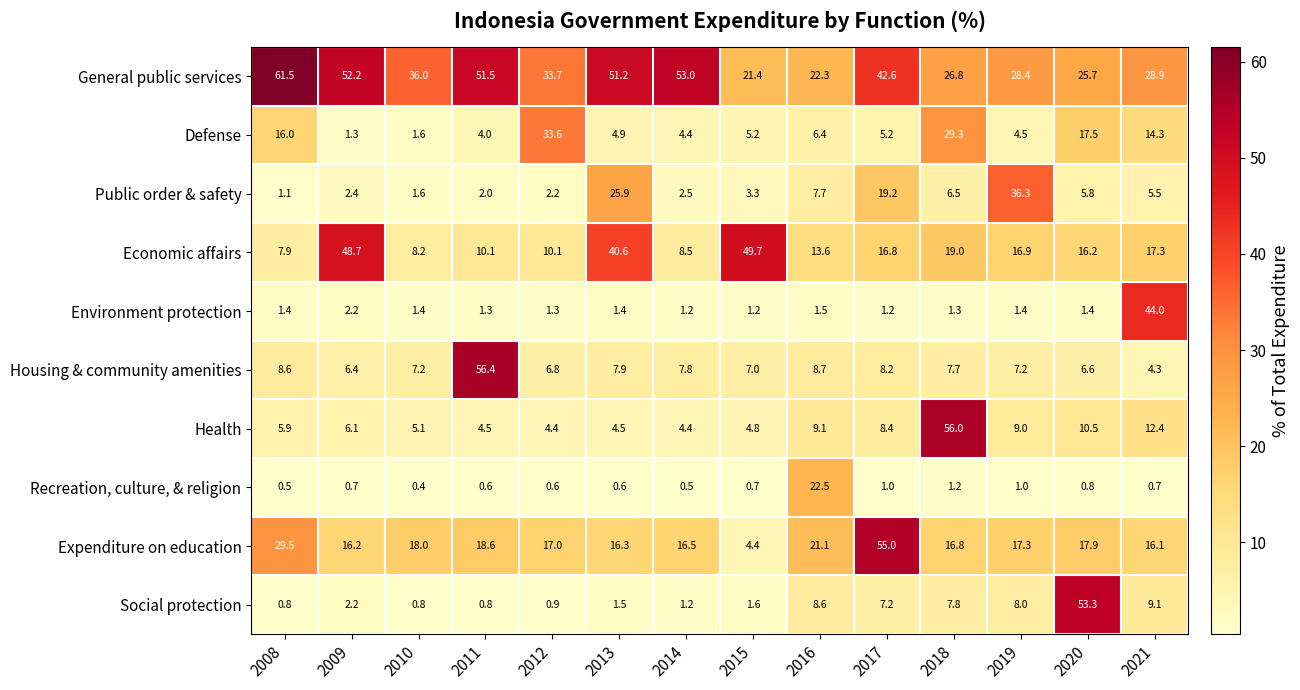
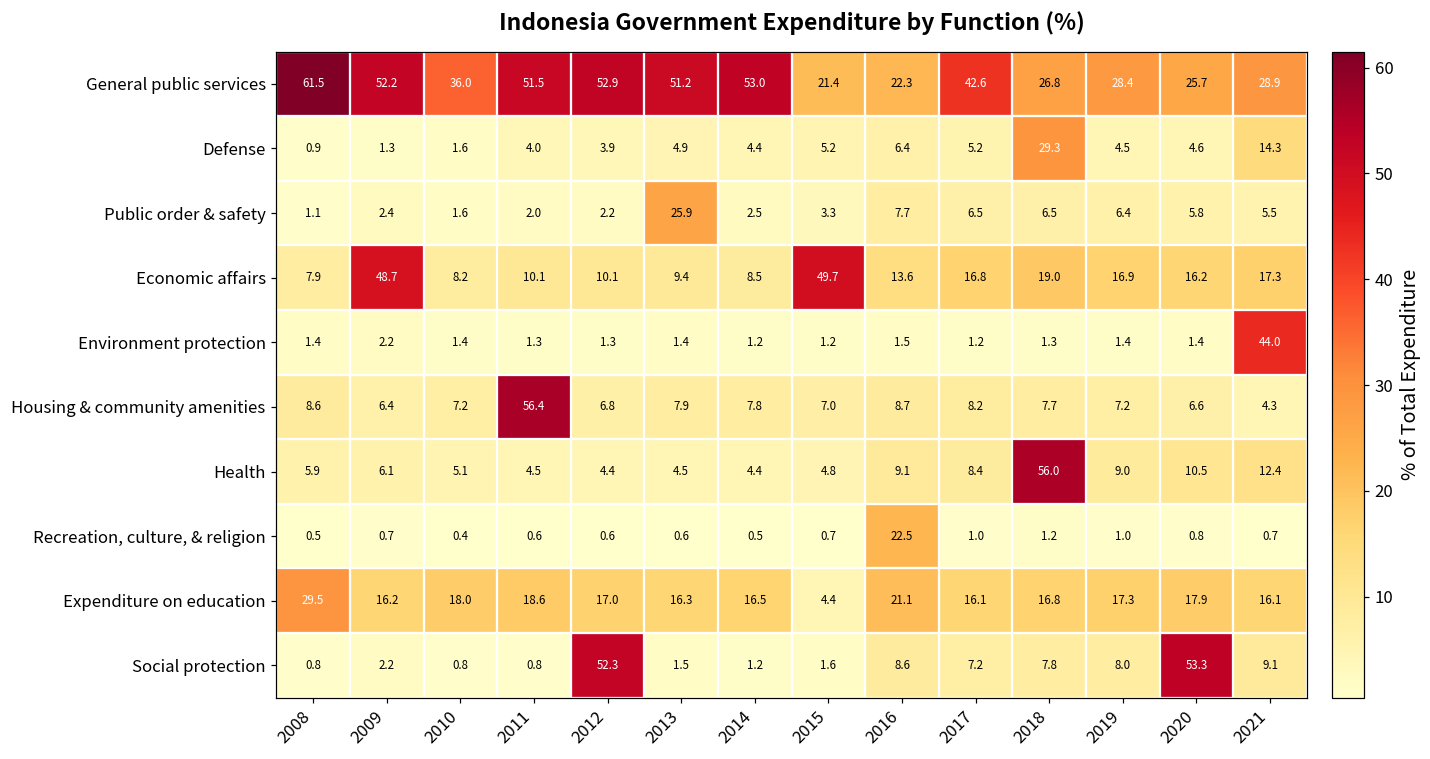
General public services, 2012: 33.7 -> 52.9
Defense, 2008: 16.0 -> 0.9
Defense, 2012: 33.6 -> 3.9
Defense, 2020: 17.5 -> 4.6
Public order & safety, 2017: 19.2 -> 6.5
Public order & safety, 2019: 36.3 -> 6.4
Economic affairs, 2013: 40.6 -> 9.4
Expenditure on education, 2017: 55.0 -> 16.1
Social protection, 2012: 0.9 -> 52.3
